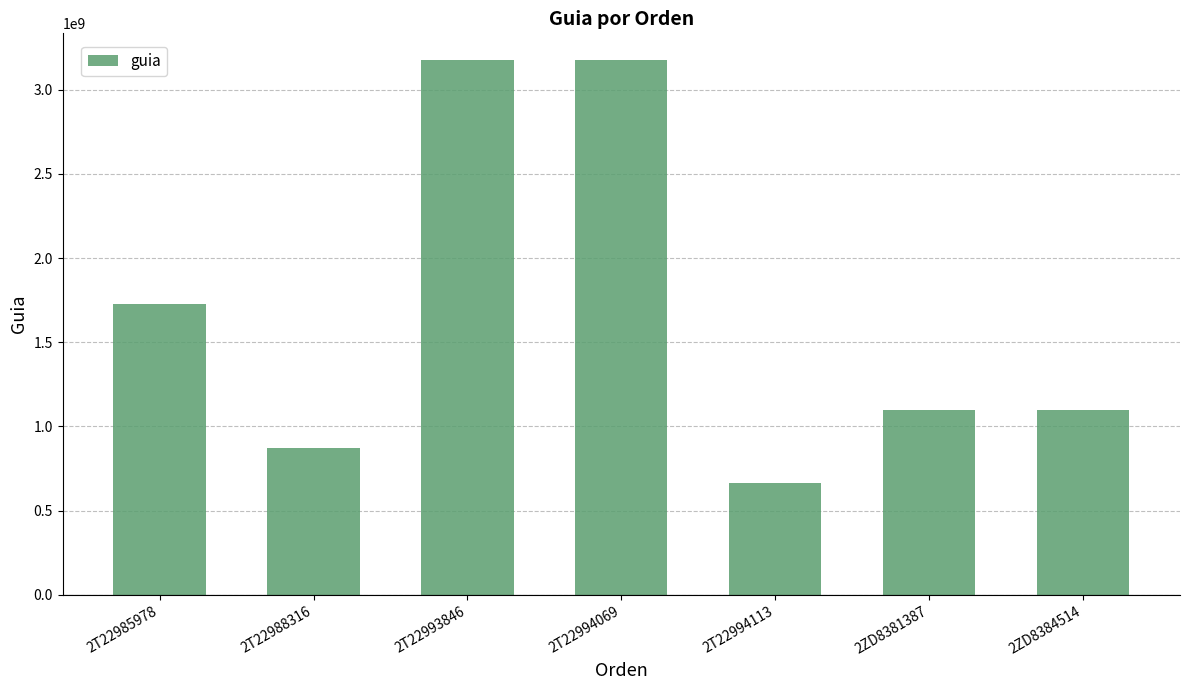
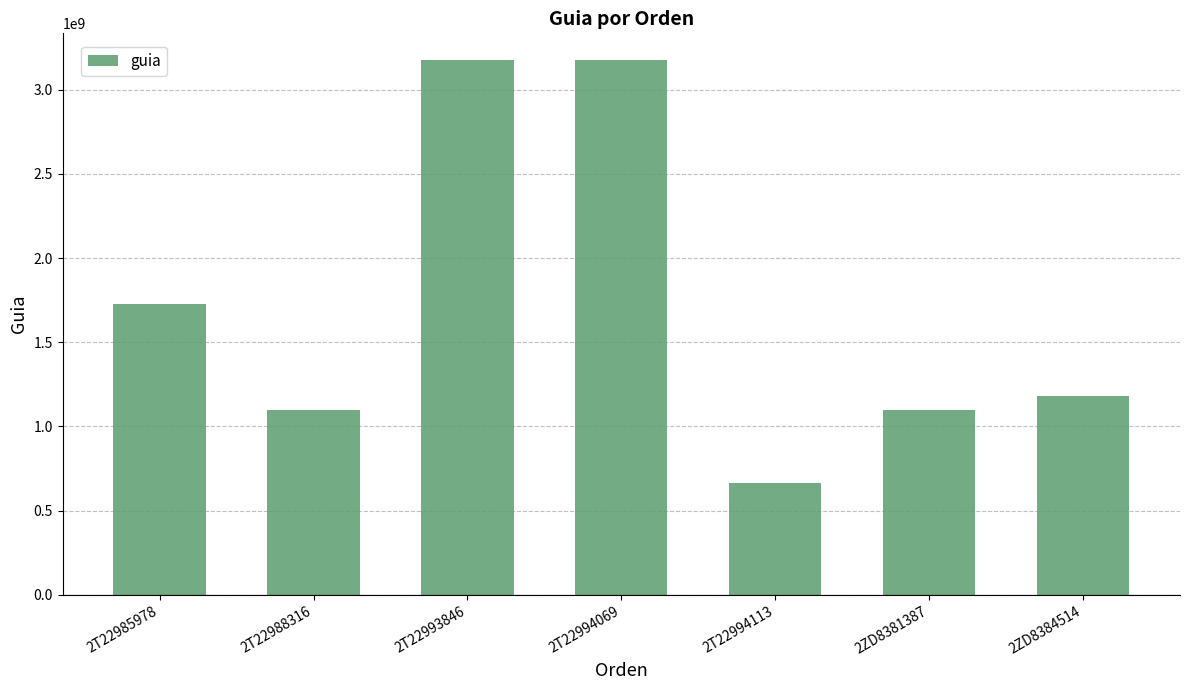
2T22988316: 870000000 -> 1100000000
2ZD8384514: 1100000000 -> 1180000000
